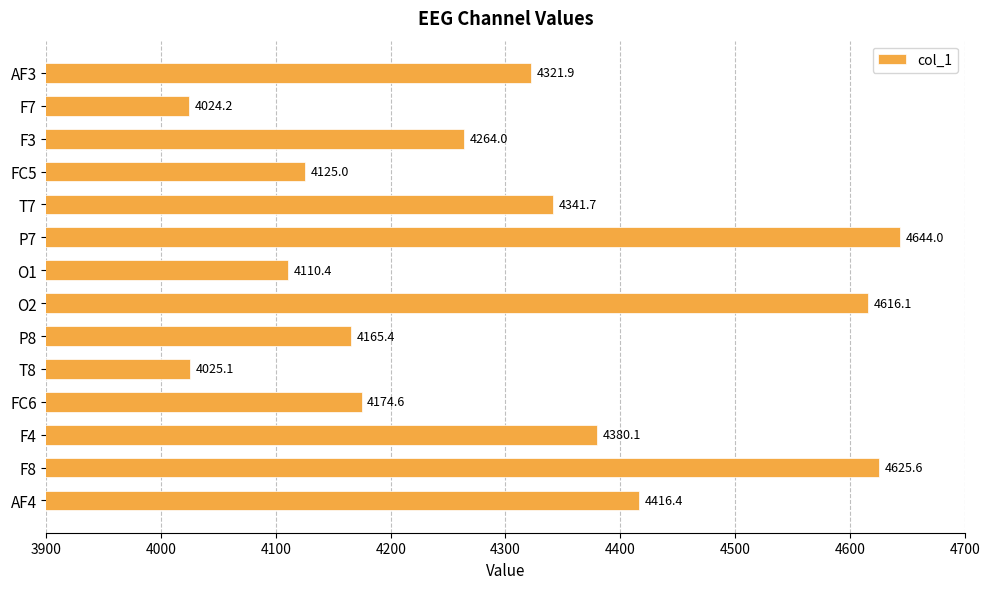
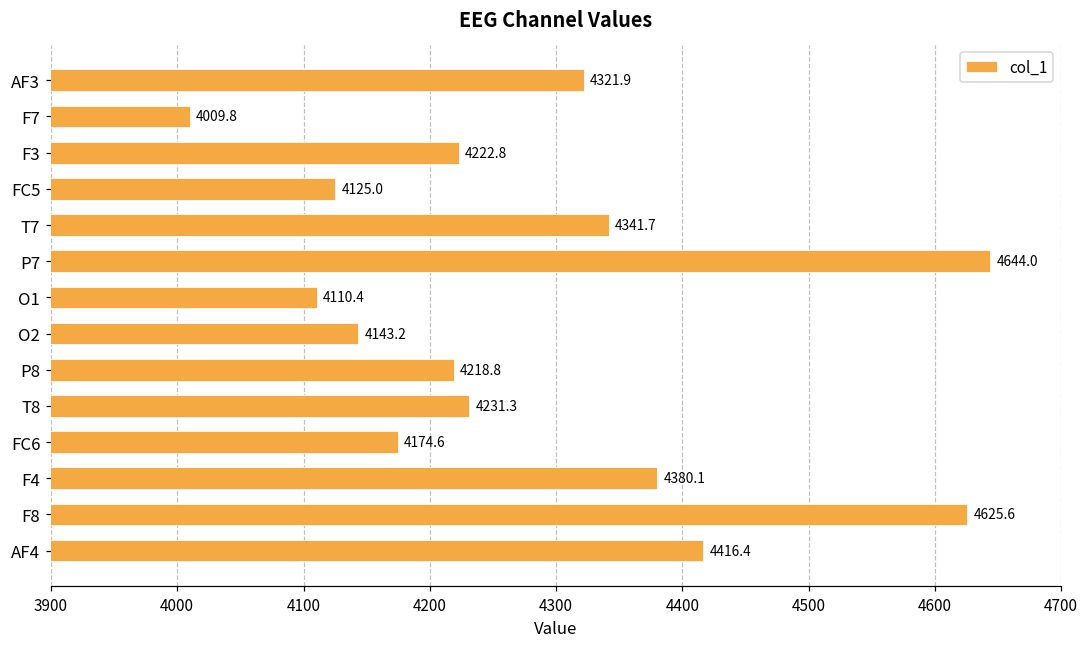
F7: 4024.2 -> 4009.8
F3: 4264.0 -> 4222.8
O2: 4616.1 -> 4143.2
P8: 4165.4 -> 4218.8
T8: 4025.1 -> 4231.3
